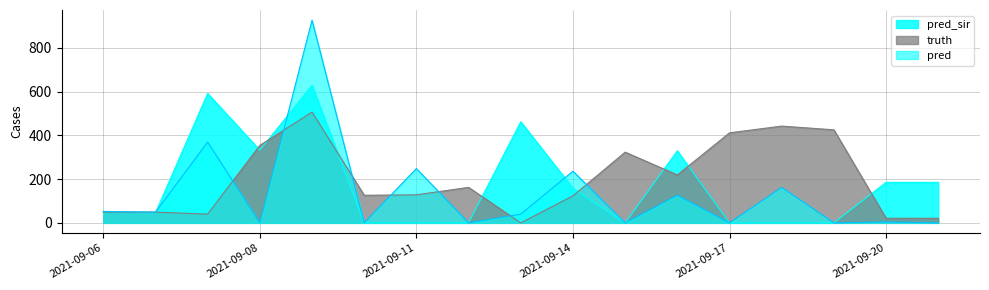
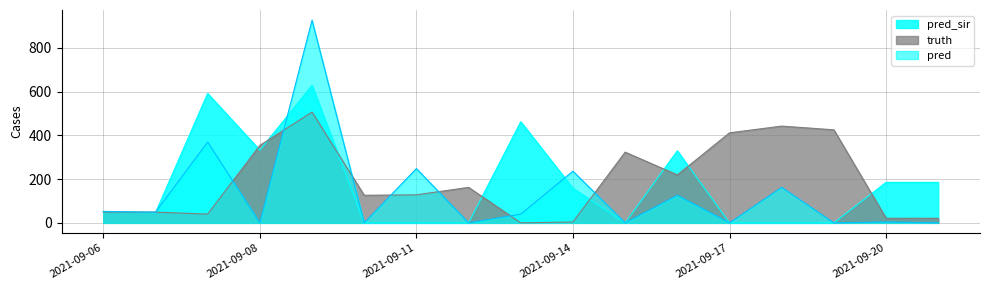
truth, 2021-09-14: 120 -> 0
